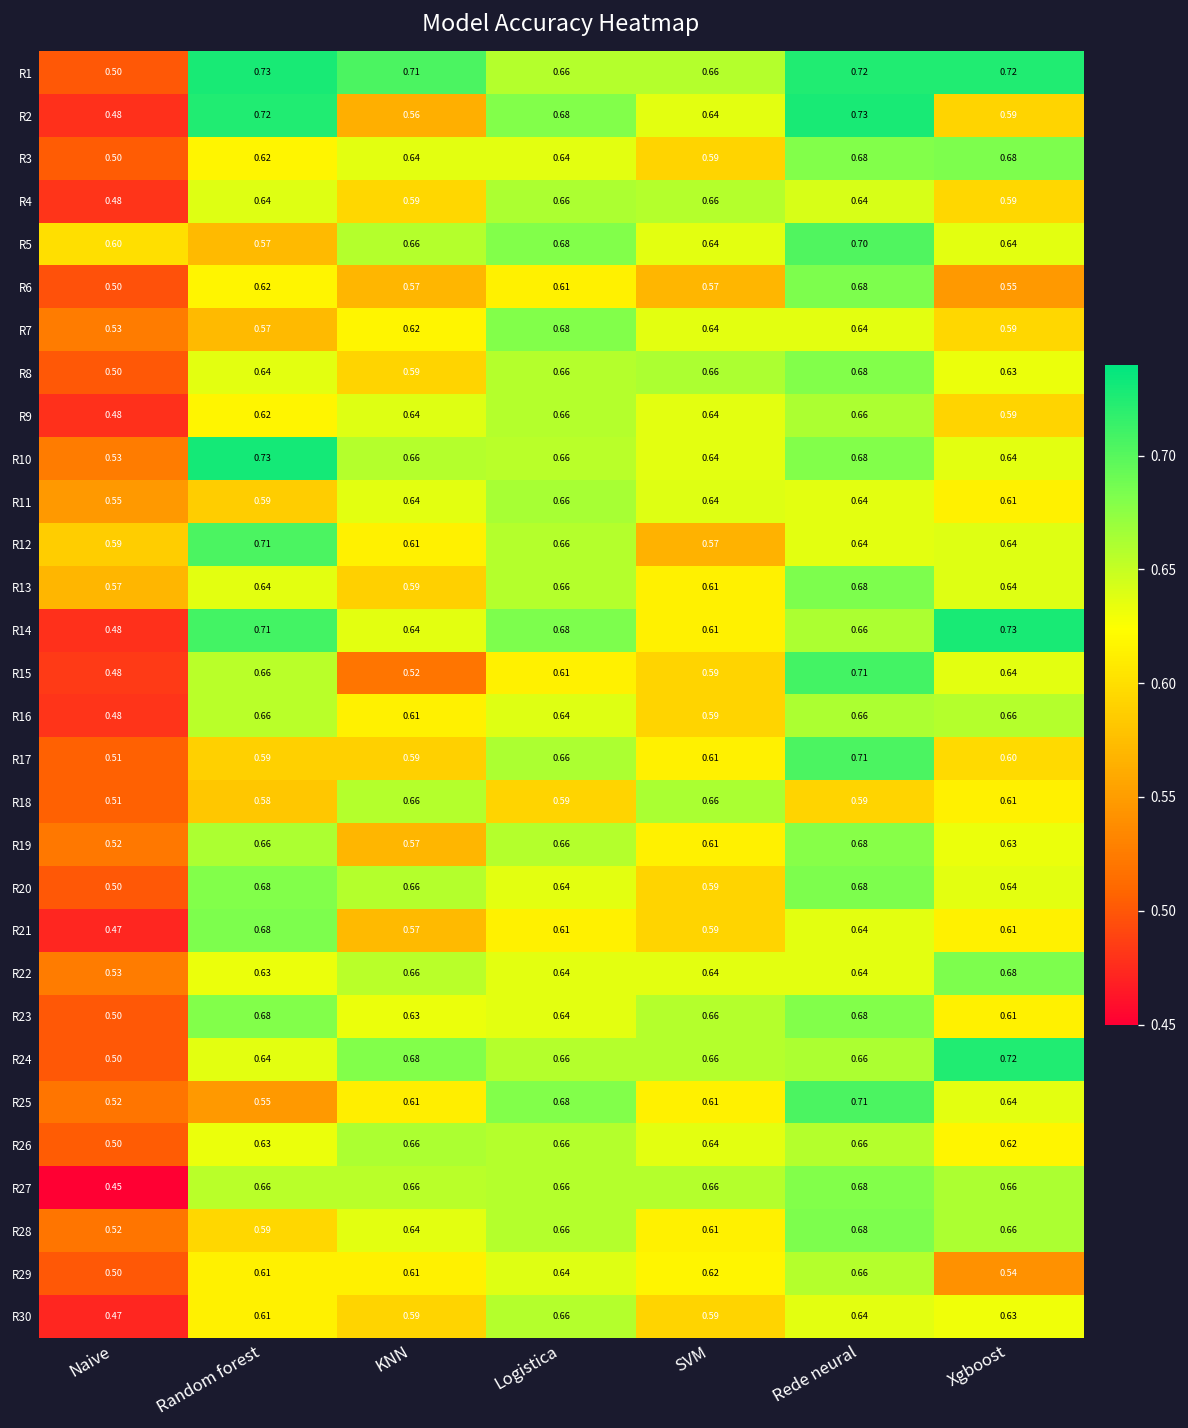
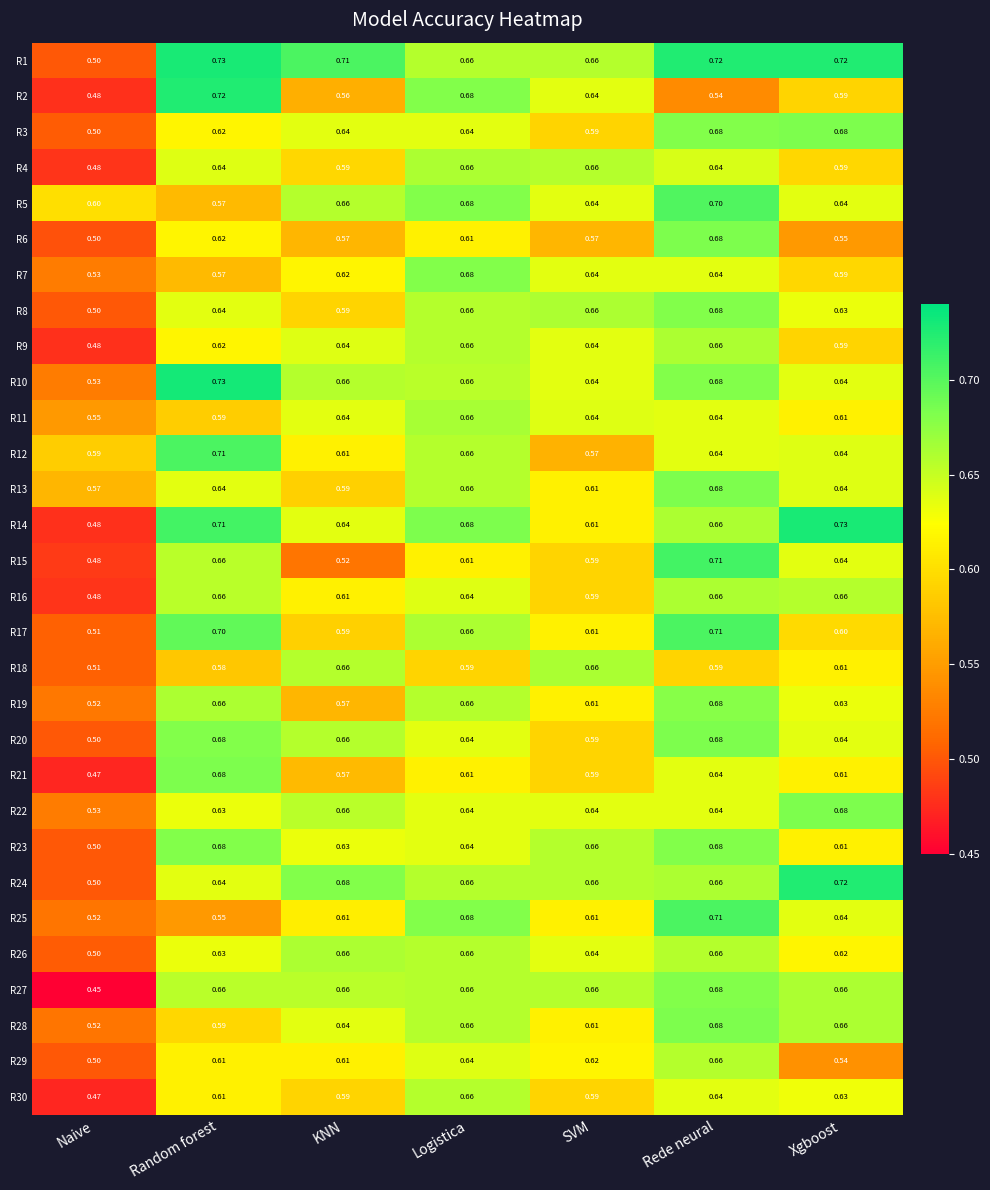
R2, Rede neural: 0.73 -> 0.54
R17, Random forest: 0.59 -> 0.70
